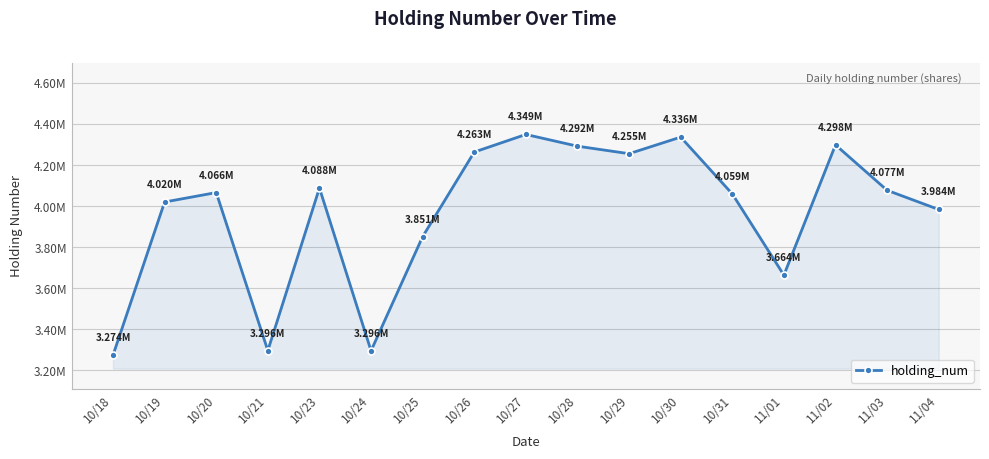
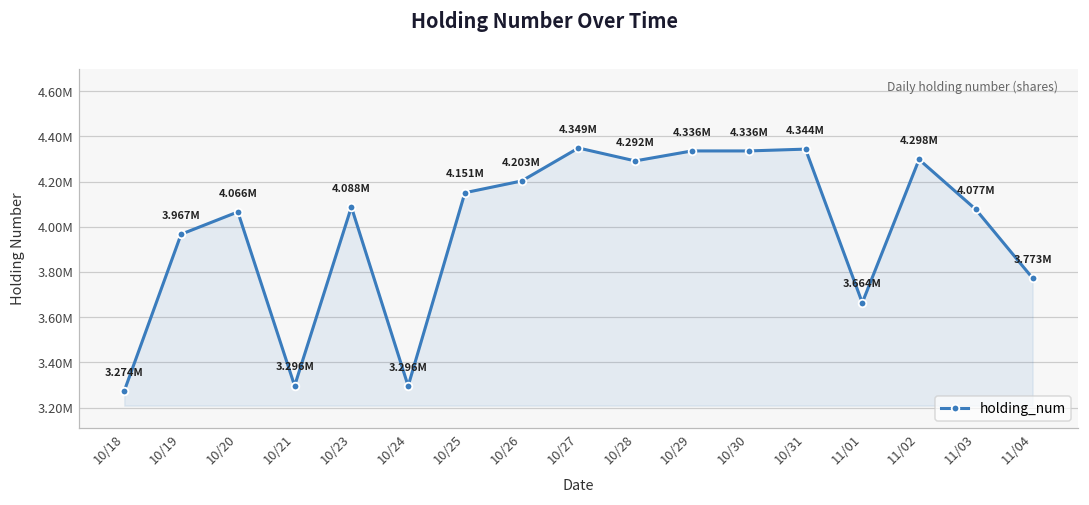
10/19: 4.020M -> 3.967M
10/25: 3.851M -> 4.151M
10/26: 4.263M -> 4.203M
10/29: 4.255M -> 4.336M
10/31: 4.059M -> 4.344M
11/04: 3.984M -> 3.773M
